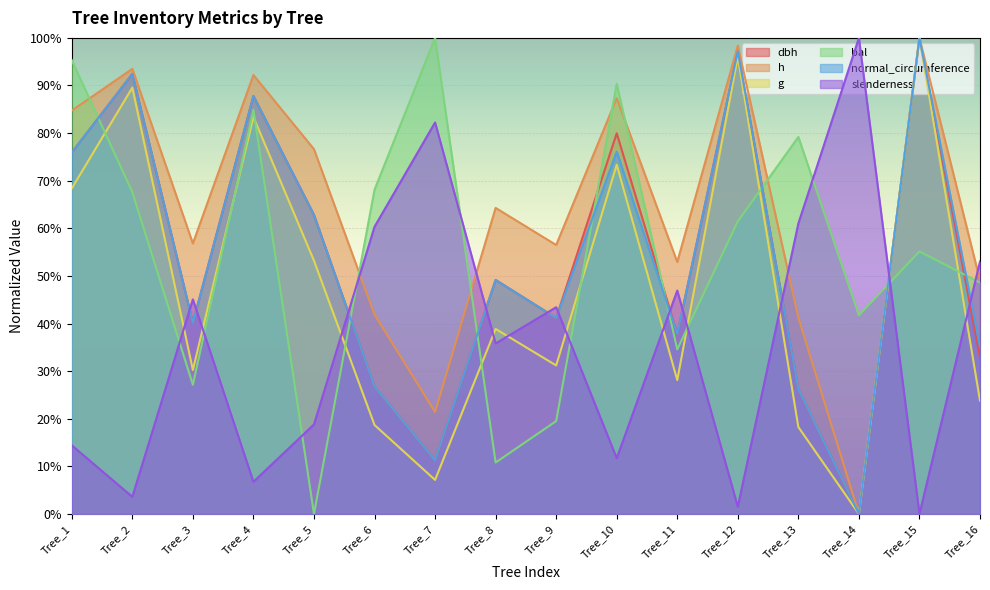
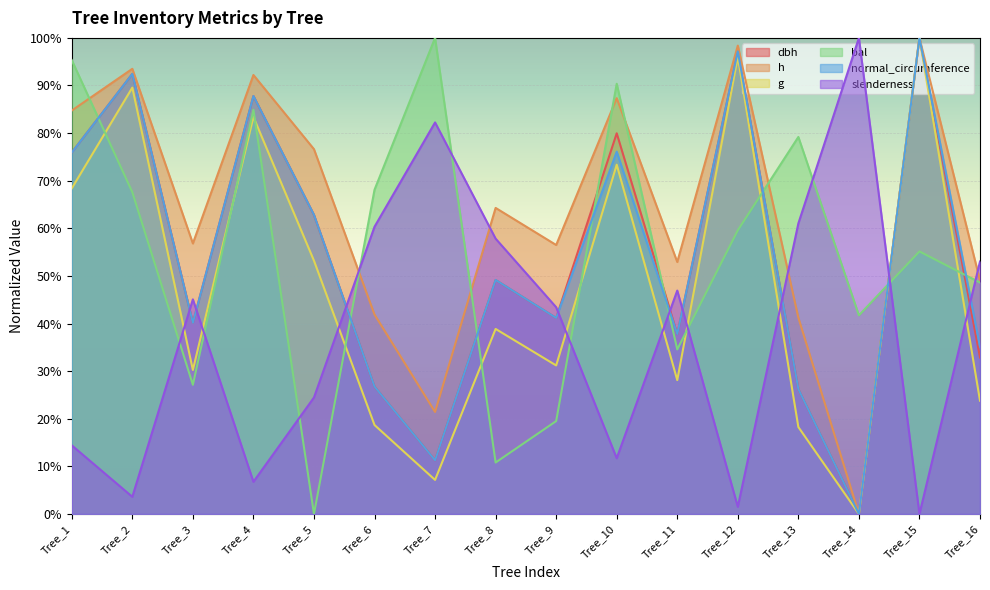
slenderness, Tree_5: 19% -> 24%
slenderness, Tree_8: 36% -> 58%
bal, Tree_12: 61% -> 60%
